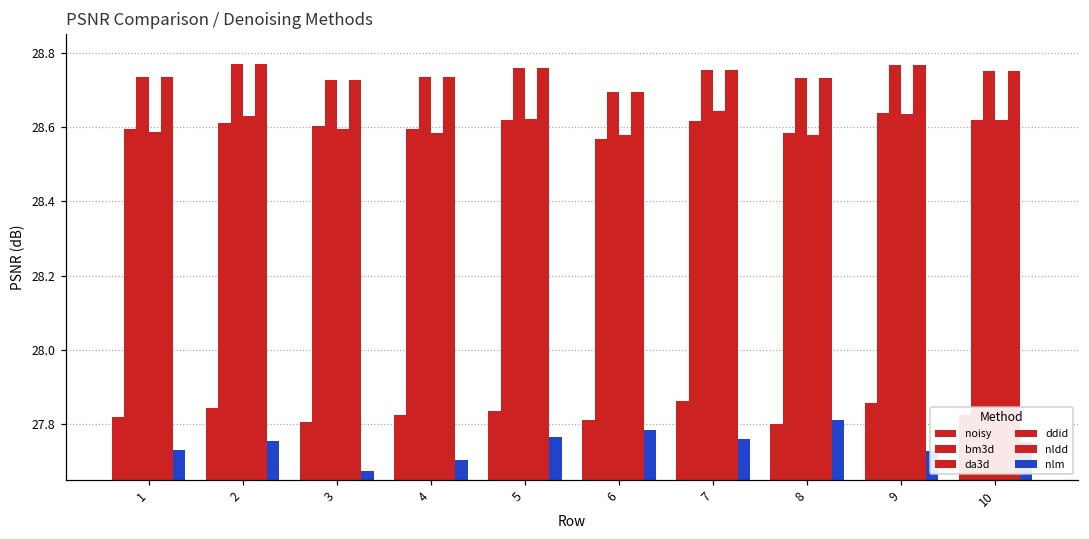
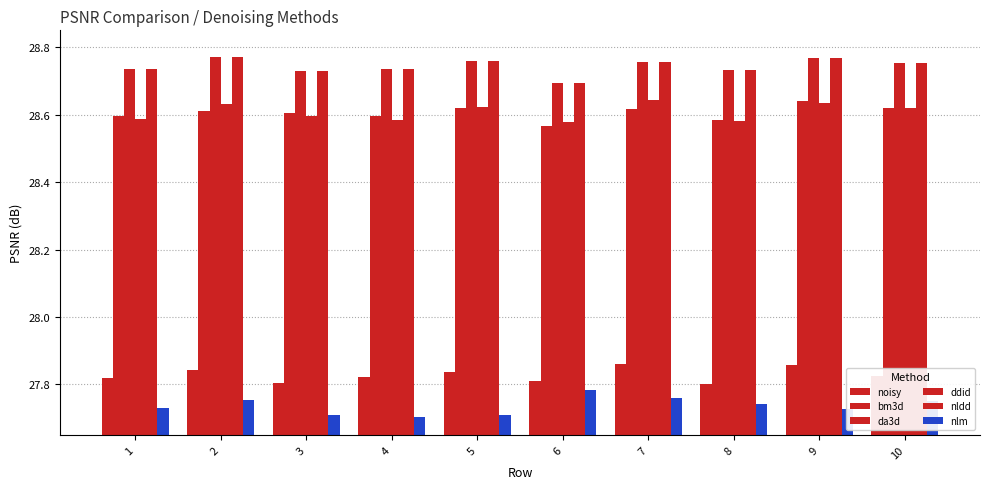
nlm, 3: 27.67 -> 27.71
nlm, 5: 27.76 -> 27.71
nlm, 8: 27.81 -> 27.74
